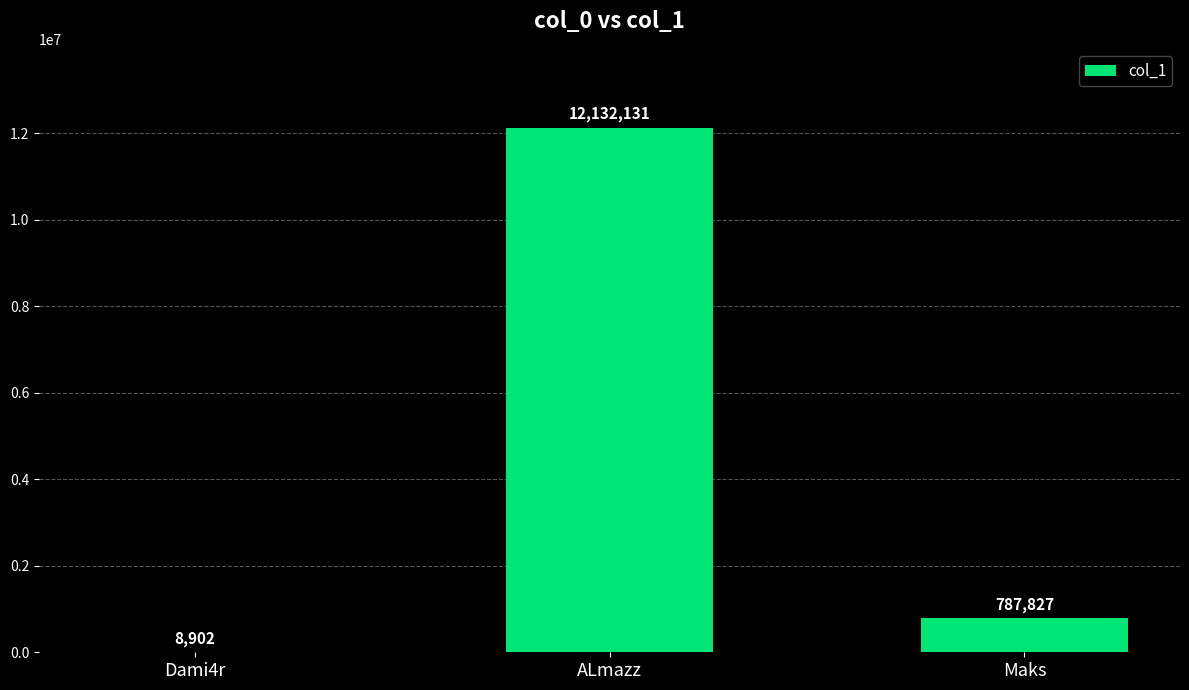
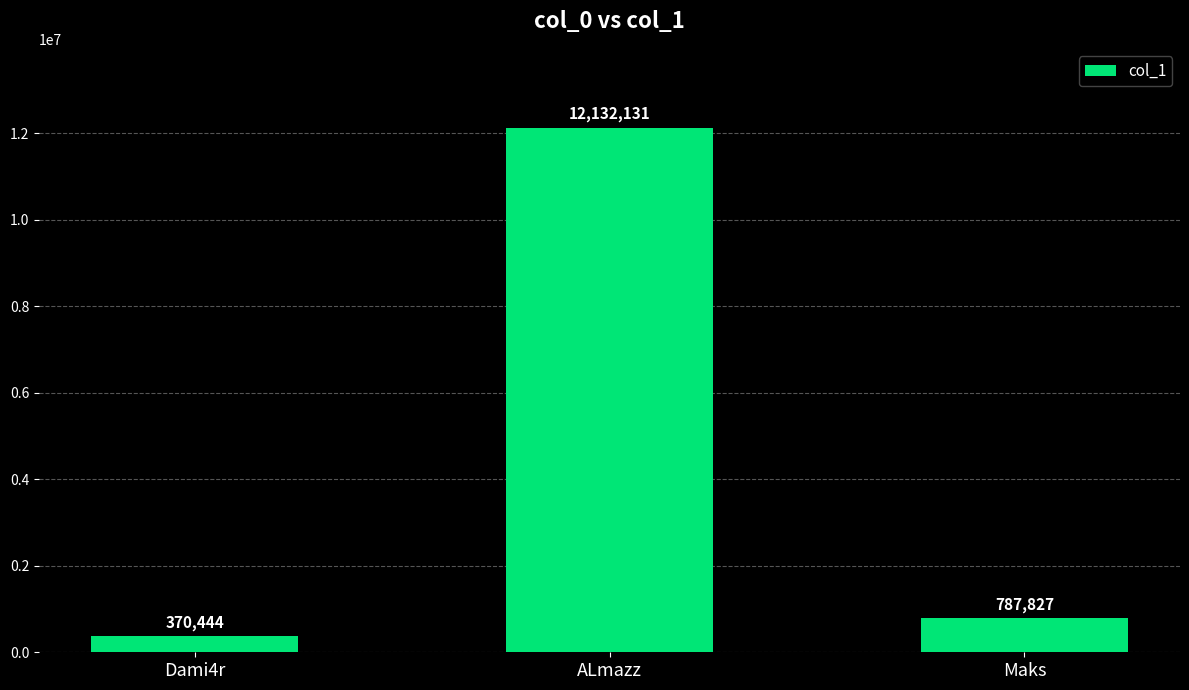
Dami4r: 8,902 -> 370,444
